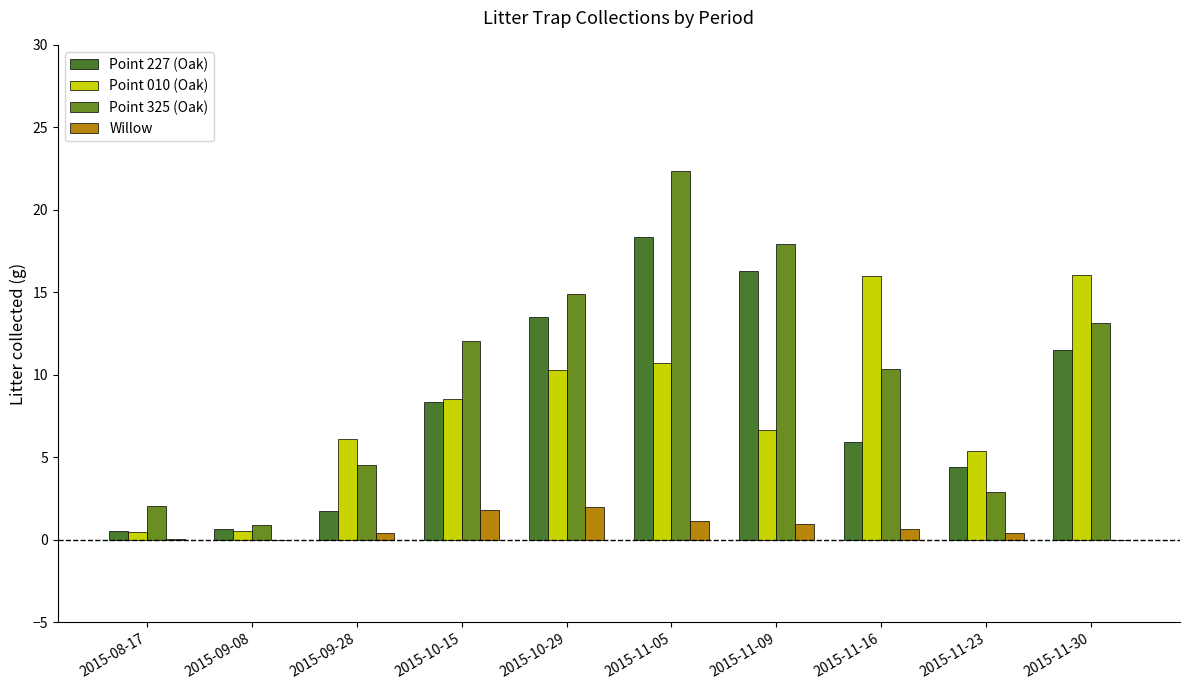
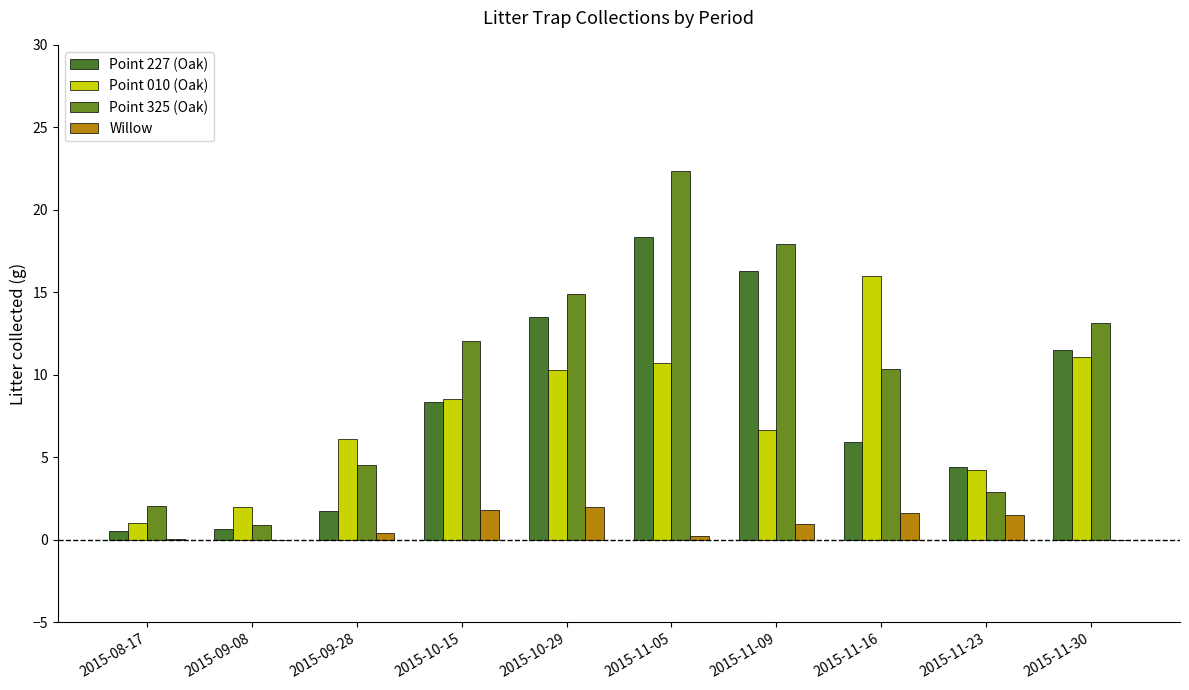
Point 010 (Oak), 2015-08-17: 0.5 -> 1.1
Point 010 (Oak), 2015-09-08: 0.5 -> 2.0
Willow, 2015-11-05: 1.1 -> 0.2
Willow, 2015-11-16: 0.7 -> 1.6
Point 010 (Oak), 2015-11-23: 5.4 -> 4.3
Willow, 2015-11-23: 0.4 -> 1.5
Point 010 (Oak), 2015-11-30: 16.1 -> 11.1
